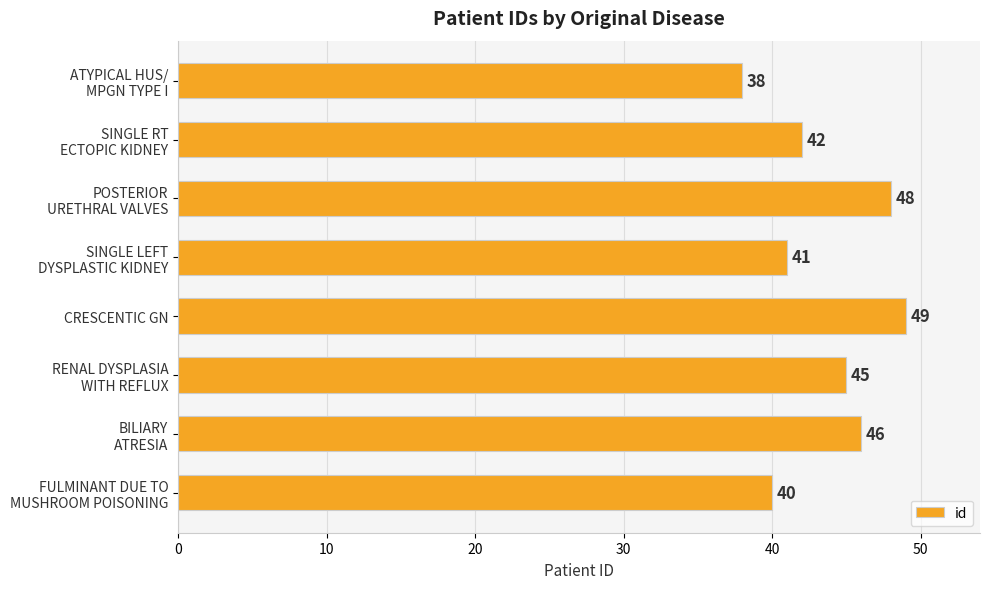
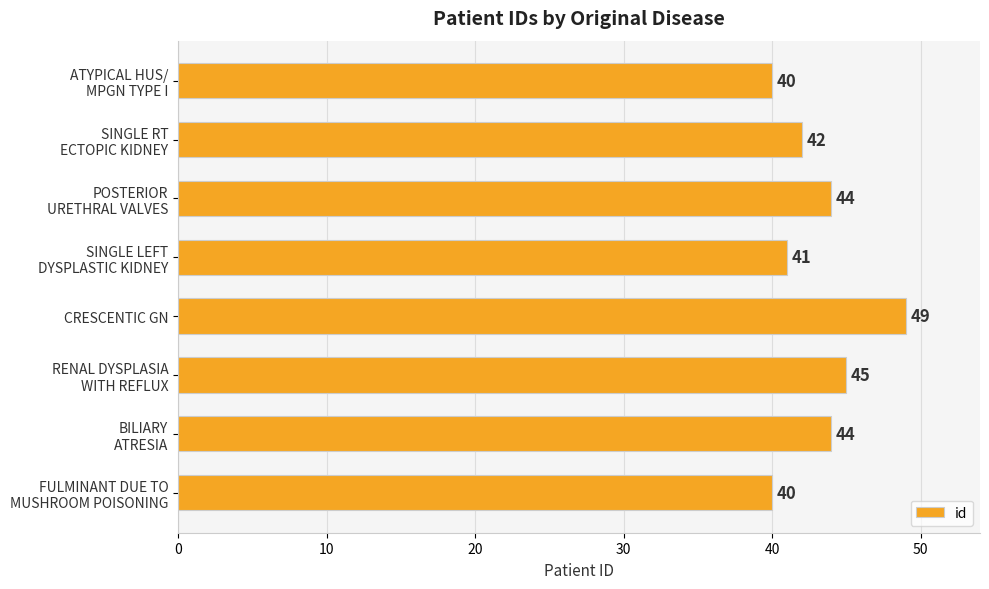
ATYPICAL HUS/ MPGN TYPE I: 38 -> 40
POSTERIOR URETHRAL VALVES: 48 -> 44
BILIARY ATRESIA: 46 -> 44
